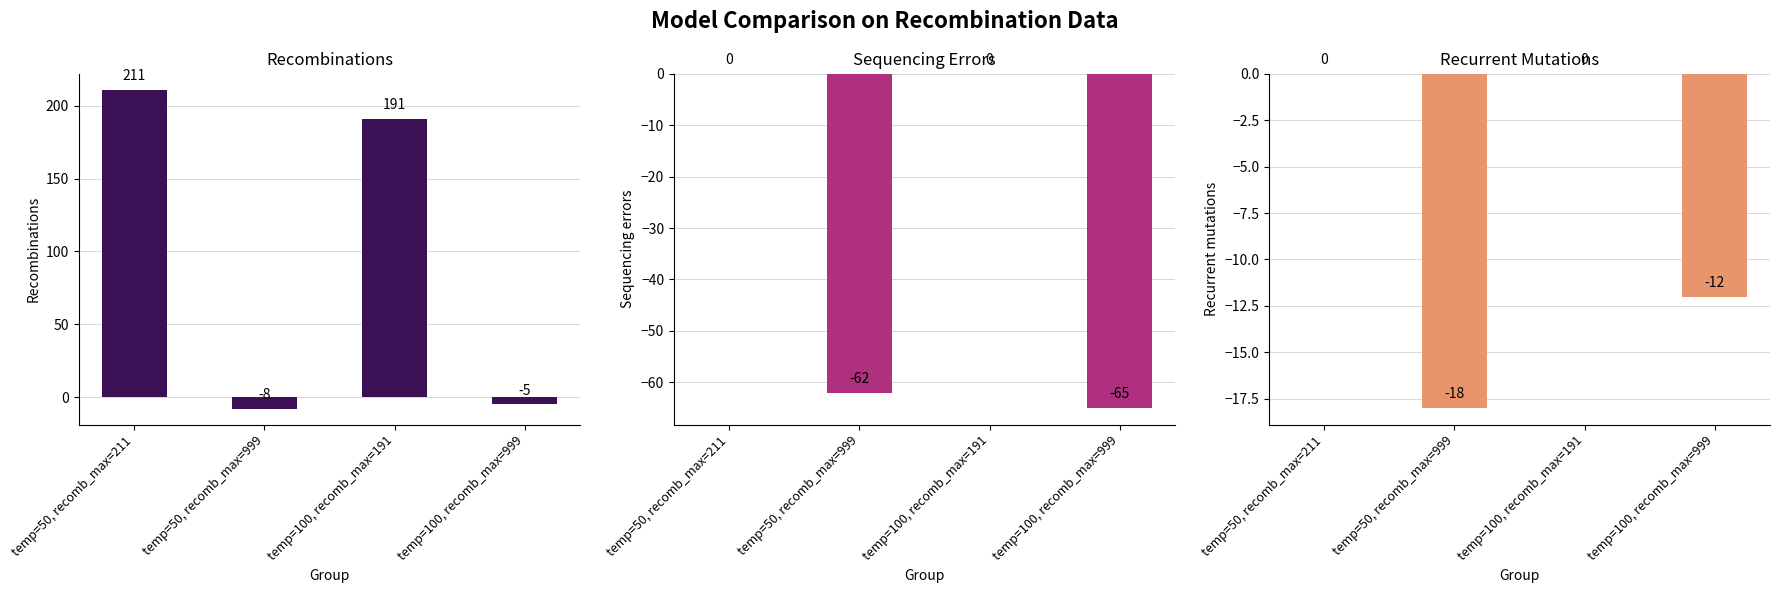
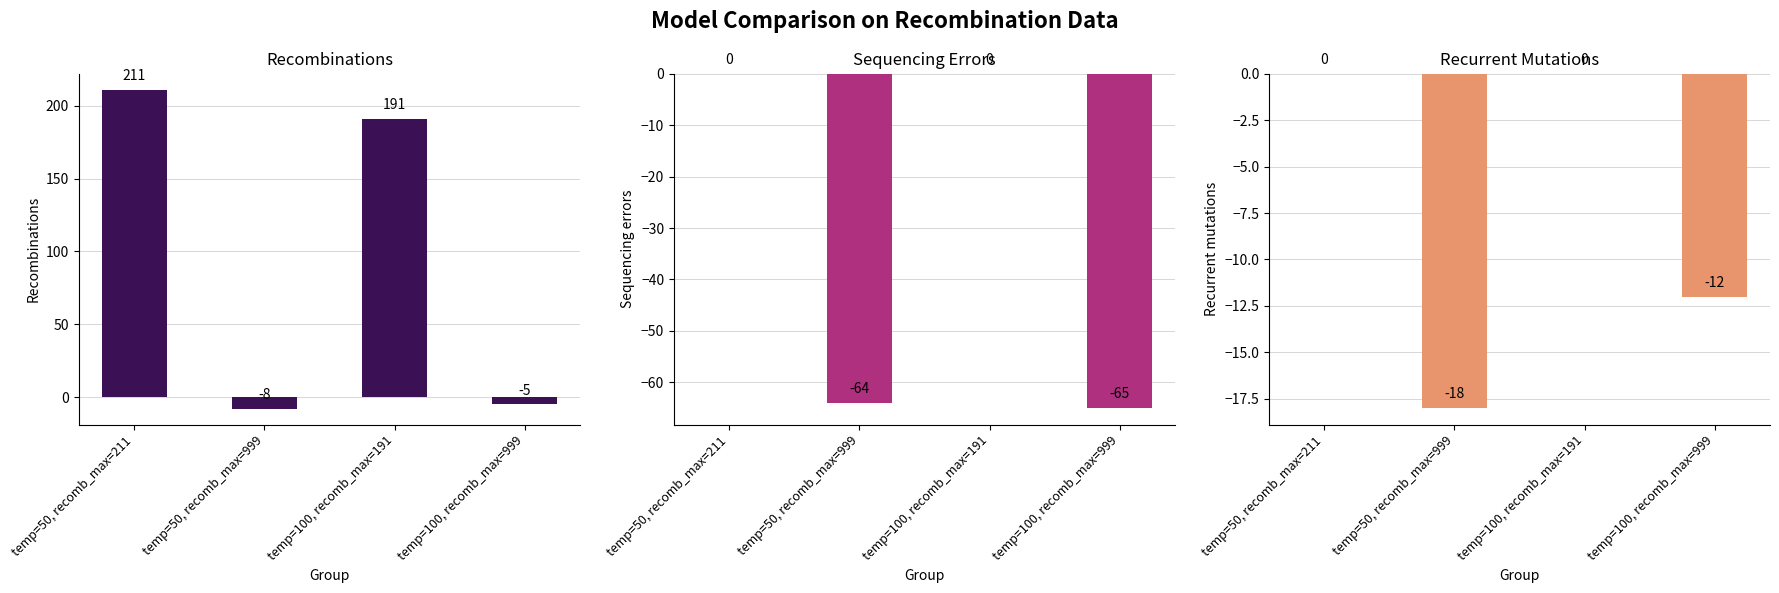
Sequencing Errors, temp=50, recomb_max=999: -62 -> -64
